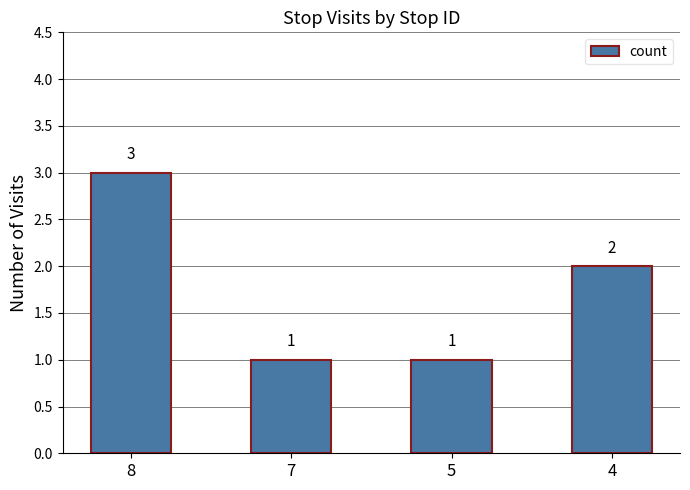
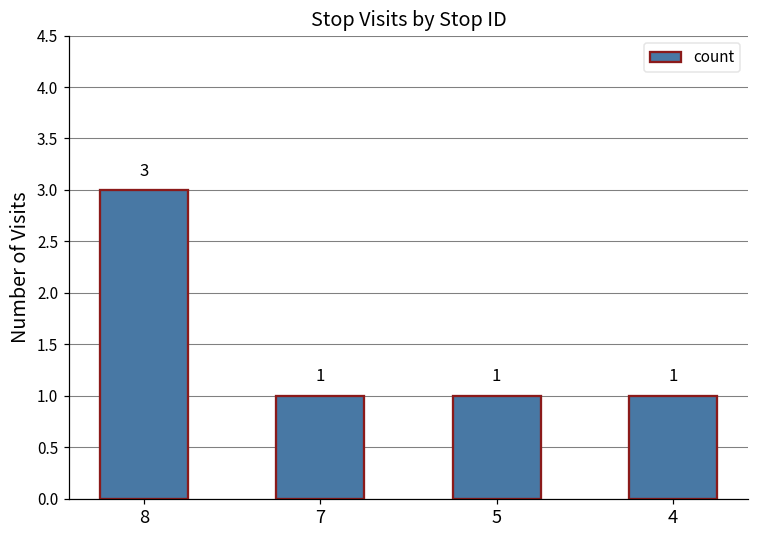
4: 2 -> 1
